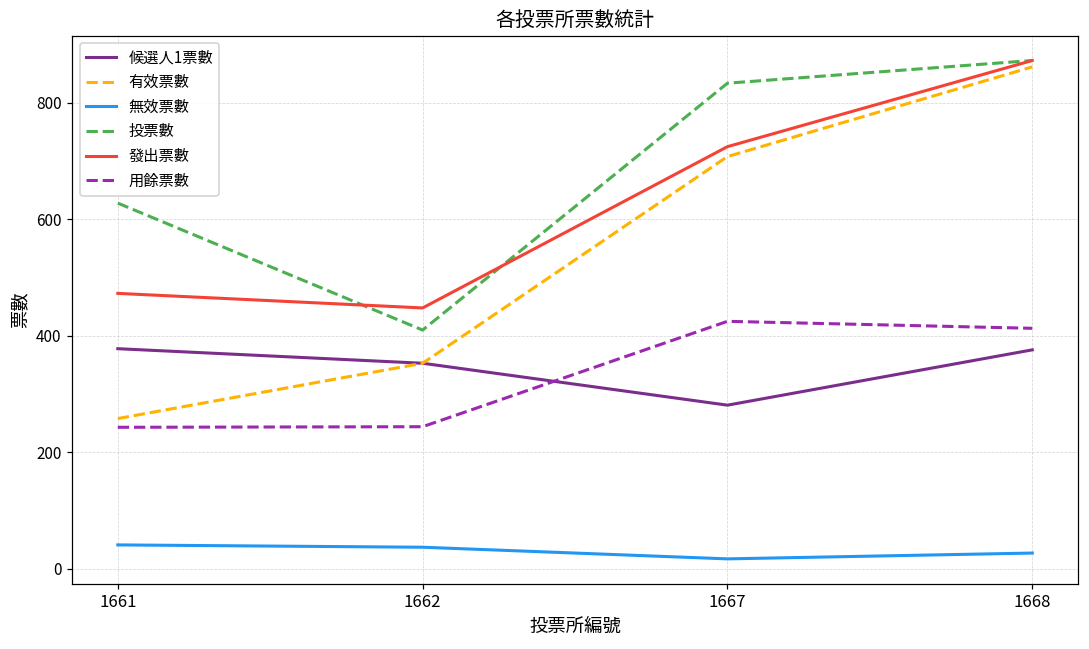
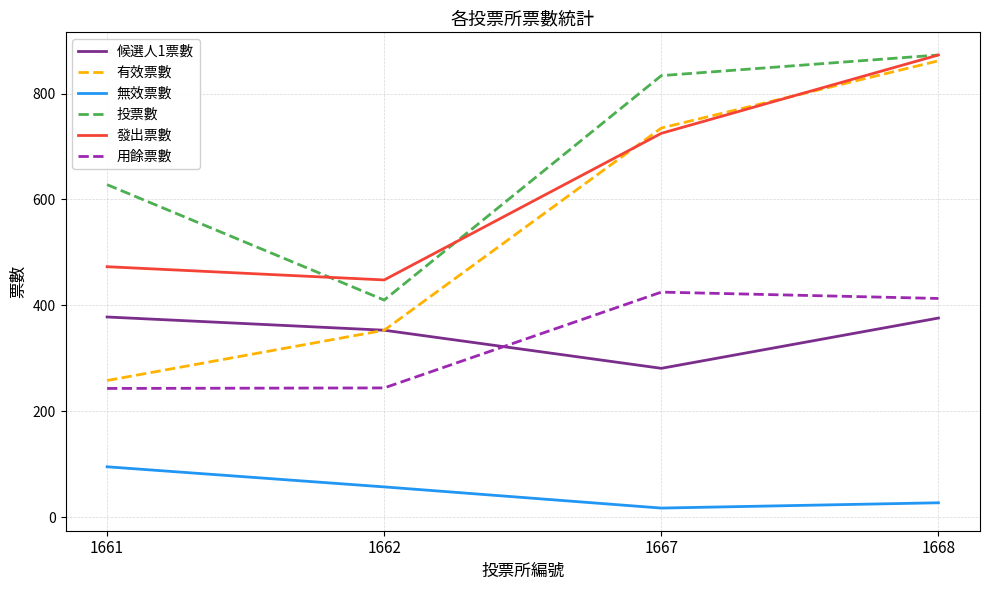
無效票數, 1661: 40 -> 100
無效票數, 1662: 40 -> 60
有效票數, 1667: 710 -> 740
